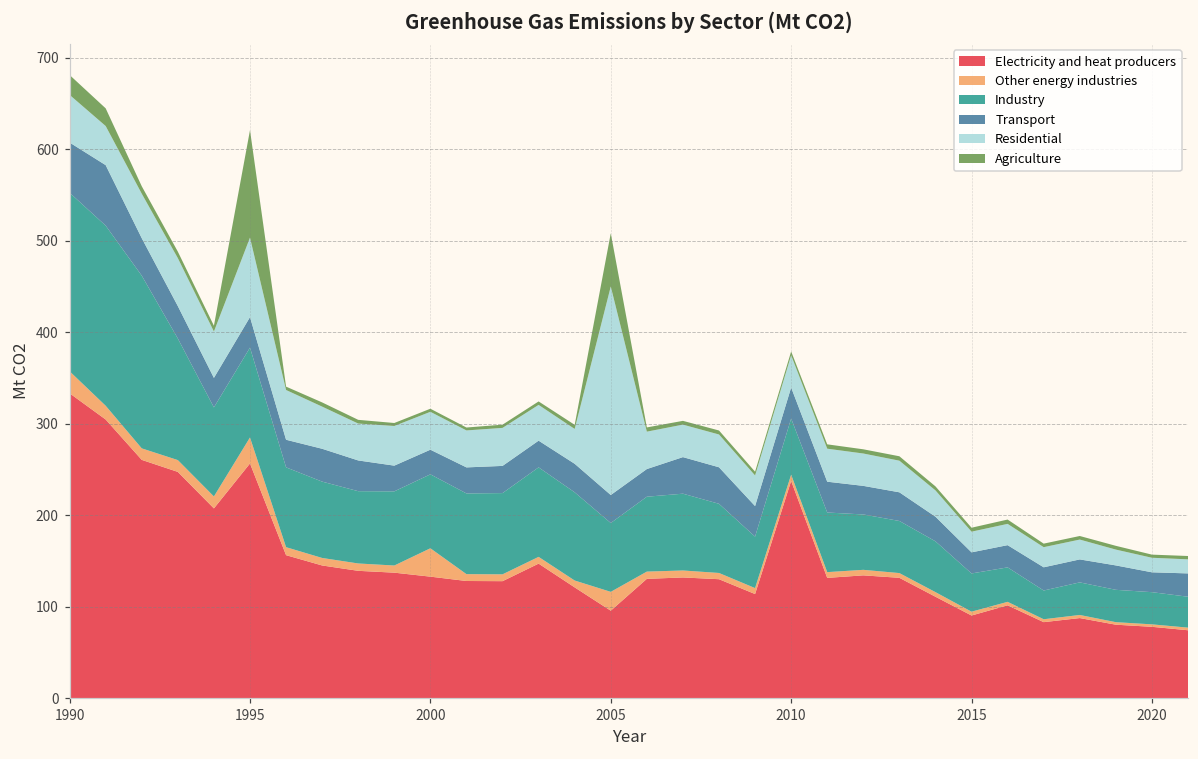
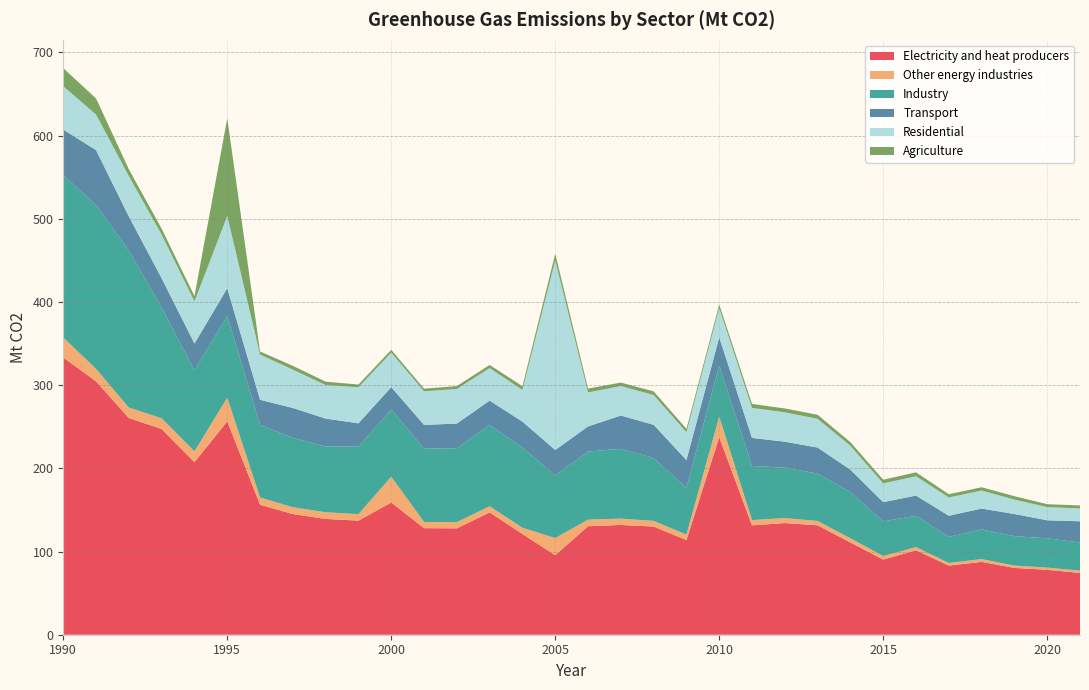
Electricity and heat producers, 2000: 130 -> 160
Agriculture, 2005: 60 -> 10
Other energy industries, 2010: 10 -> 20
